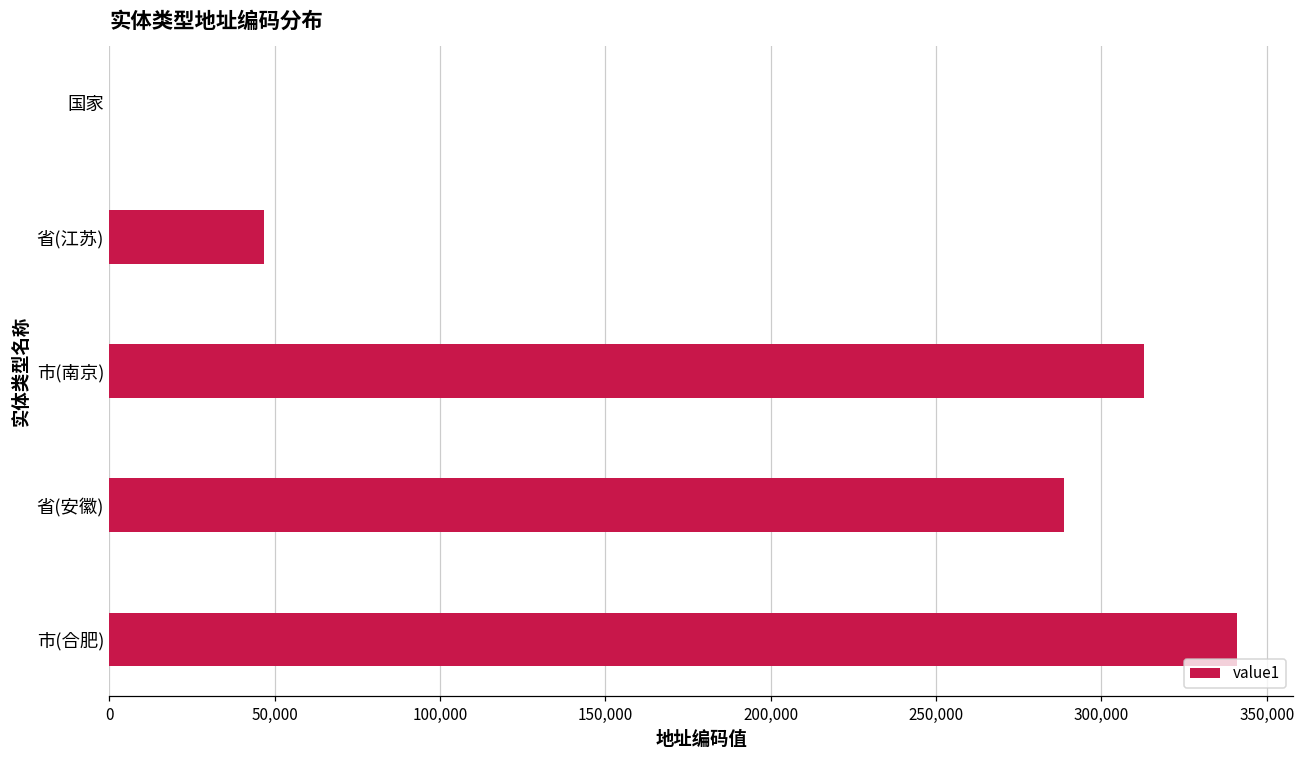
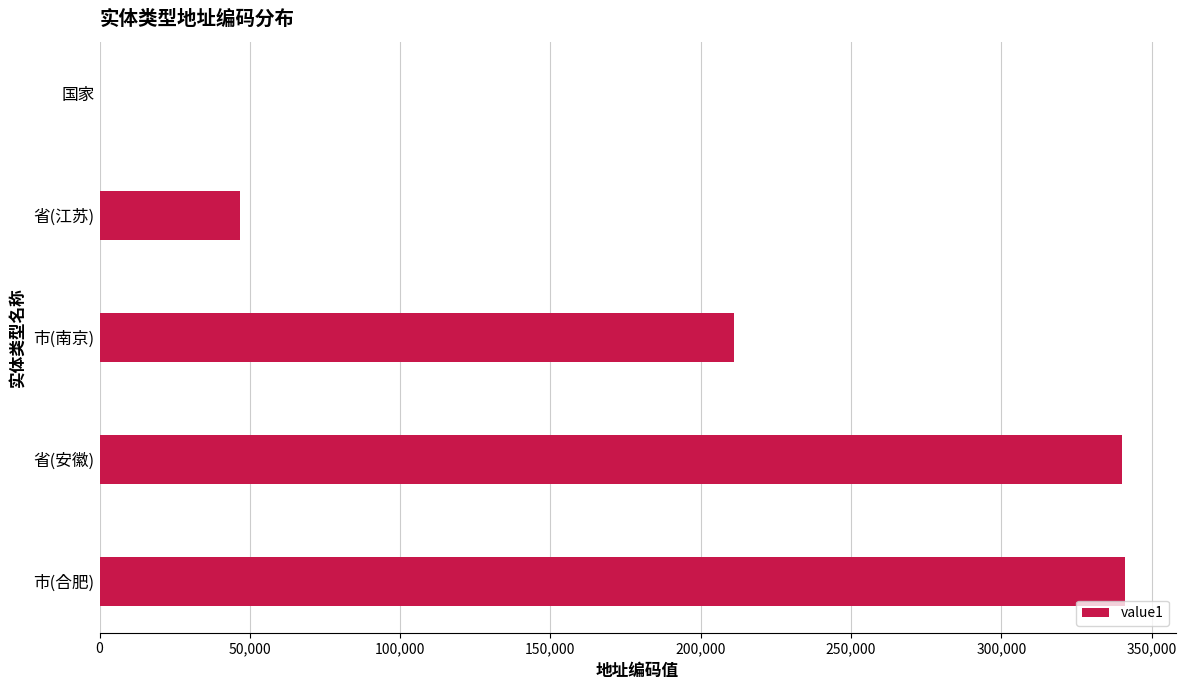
市(南京): 313,000 -> 211,000
省(安徽): 289,000 -> 340,000
